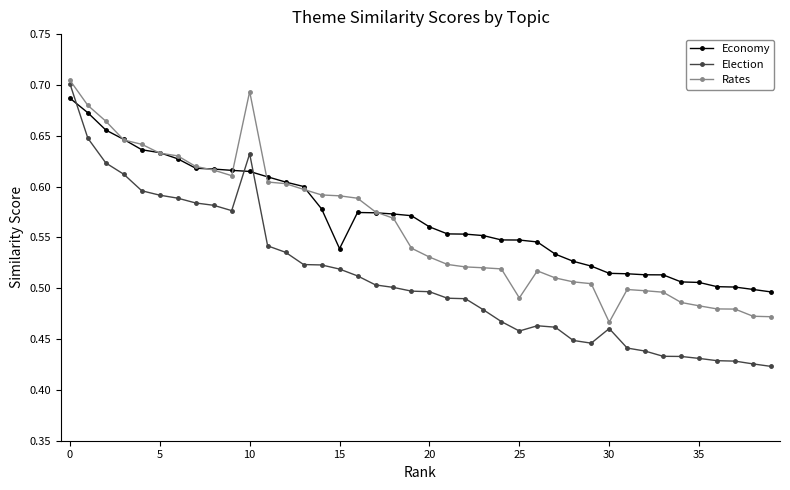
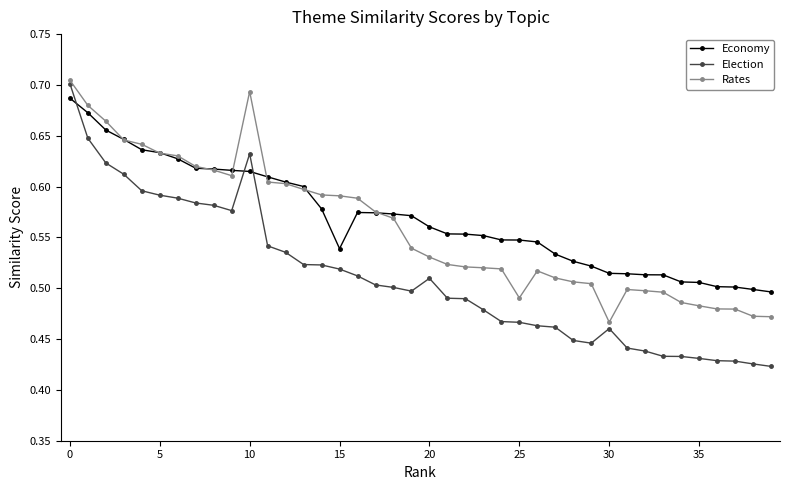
Election, 20: 0.497 -> 0.510
Election, 25: 0.458 -> 0.466
